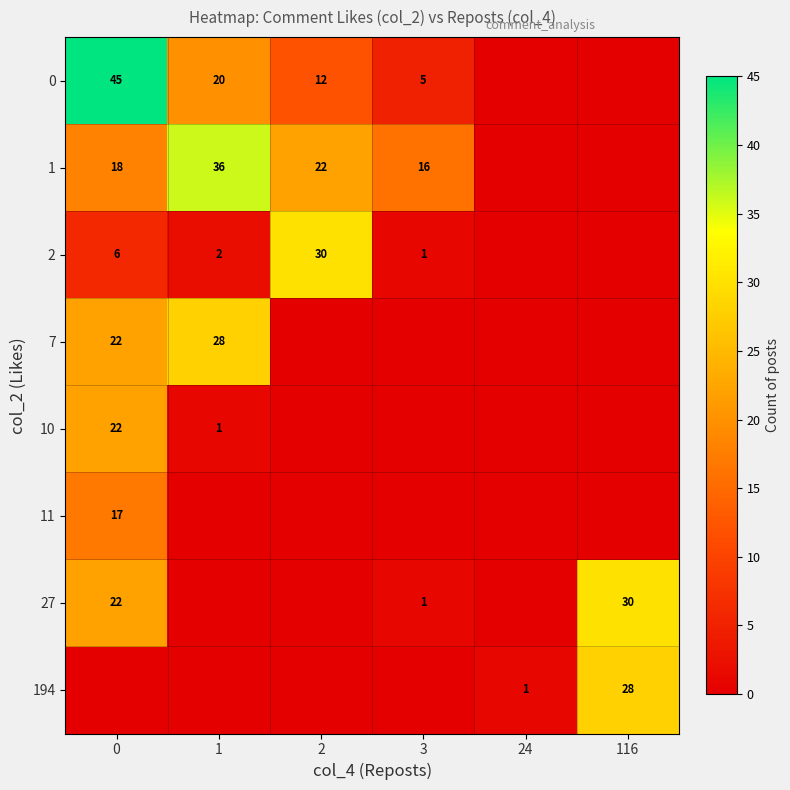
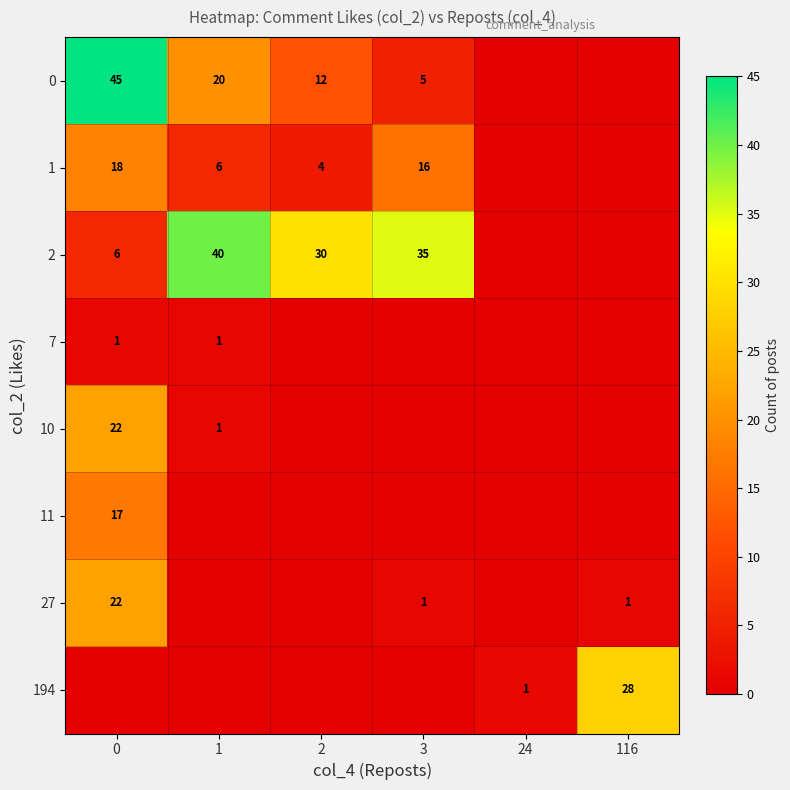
1, 1: 36 -> 6
1, 2: 22 -> 4
2, 1: 2 -> 40
2, 3: 1 -> 35
7, 0: 22 -> 1
7, 1: 28 -> 1
27, 116: 30 -> 1
